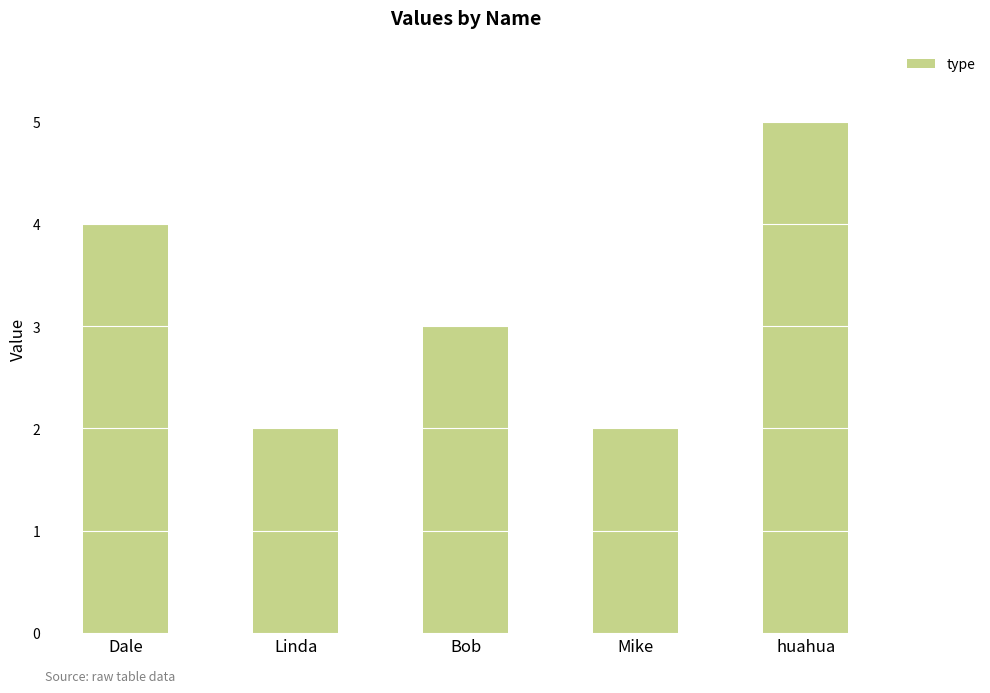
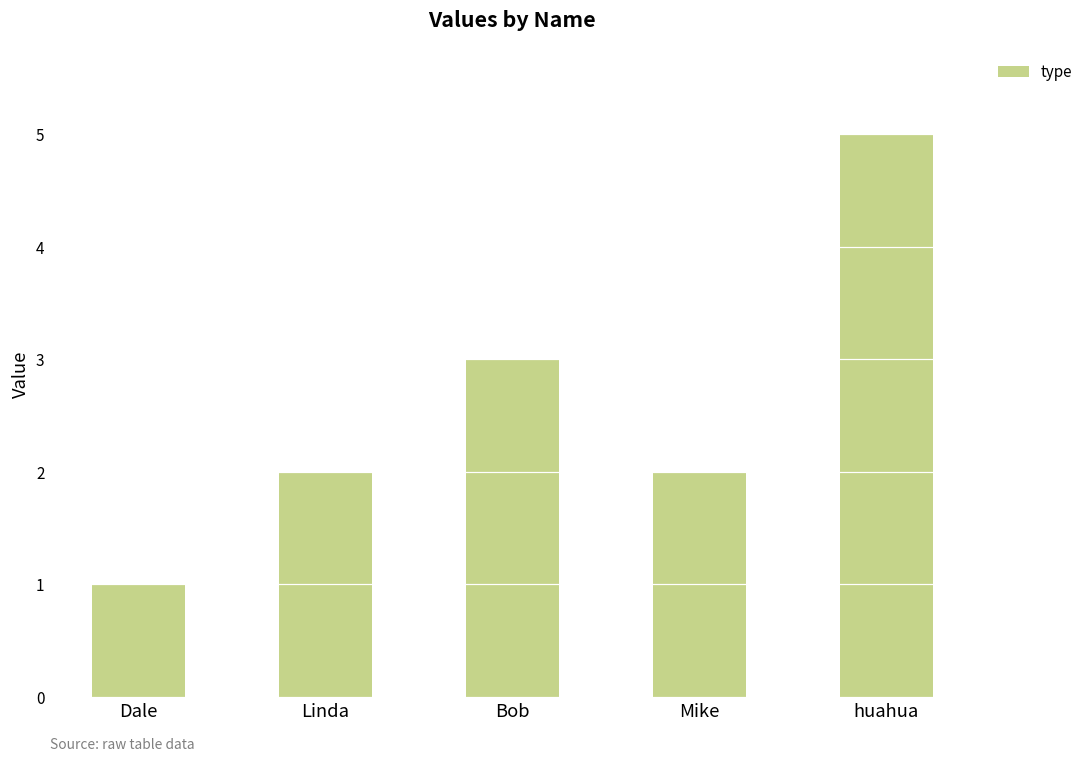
Dale: 4 -> 1
